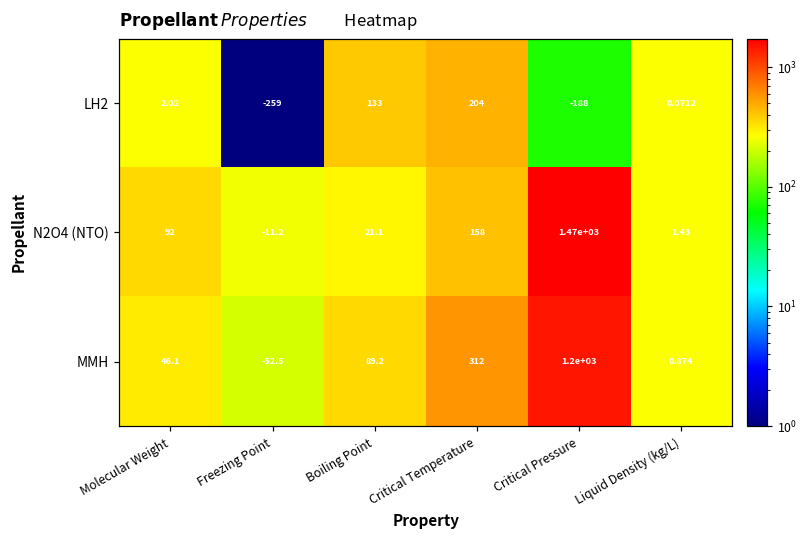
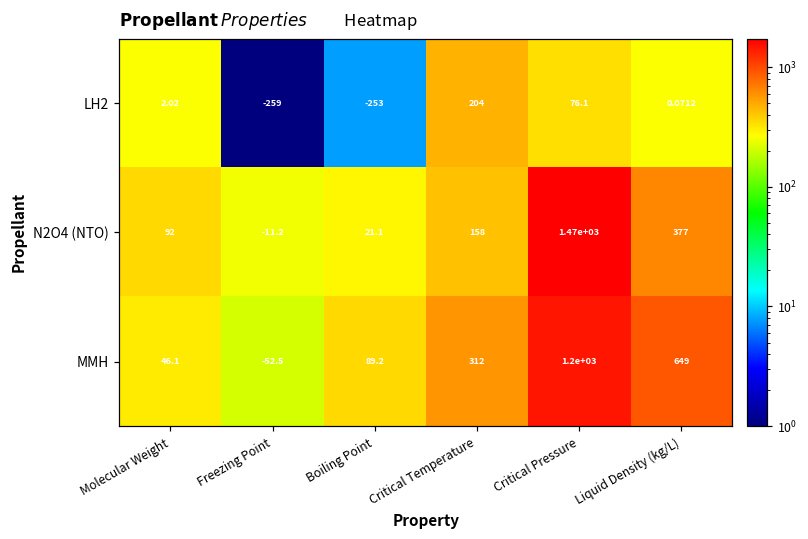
LH2, Boiling Point: 133 -> -253
LH2, Critical Pressure: -188 -> 76.1
N2O4 (NTO), Liquid Density (kg/L): 1.43 -> 377
MMH, Liquid Density (kg/L): 0.874 -> 649
